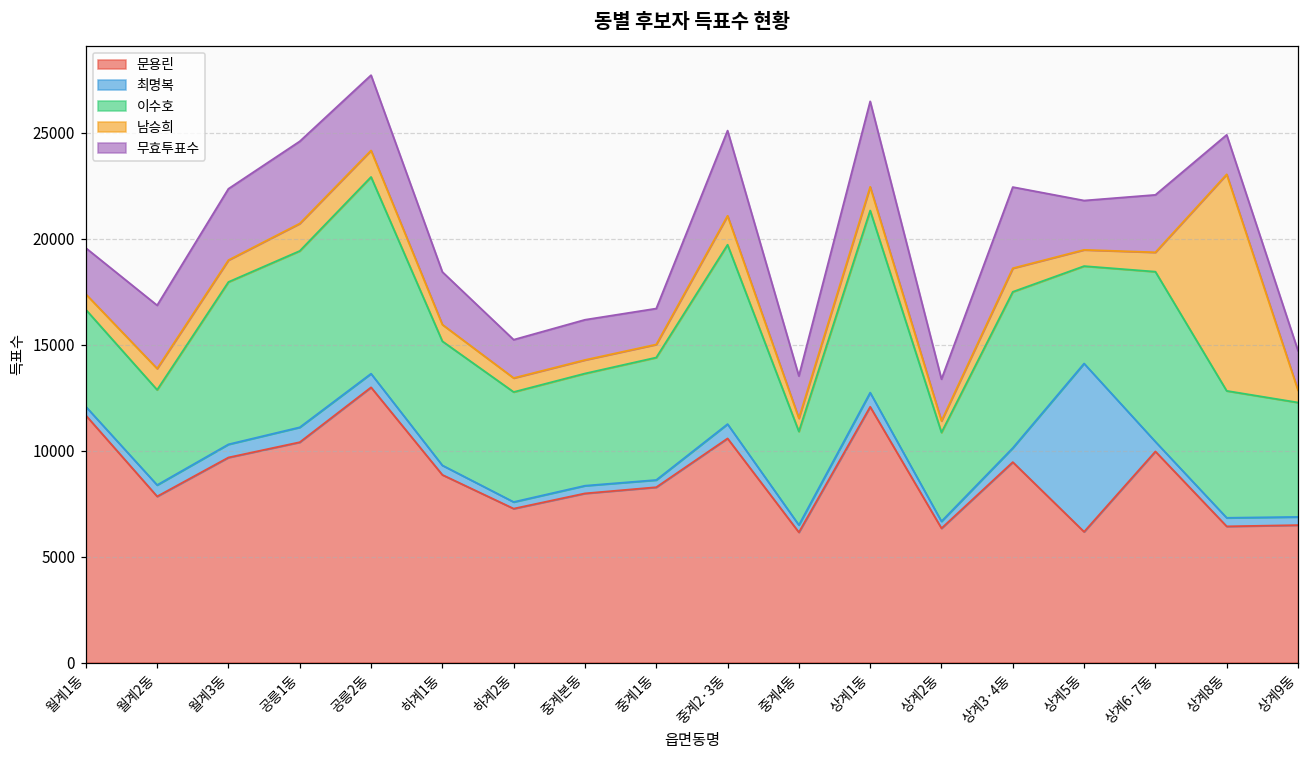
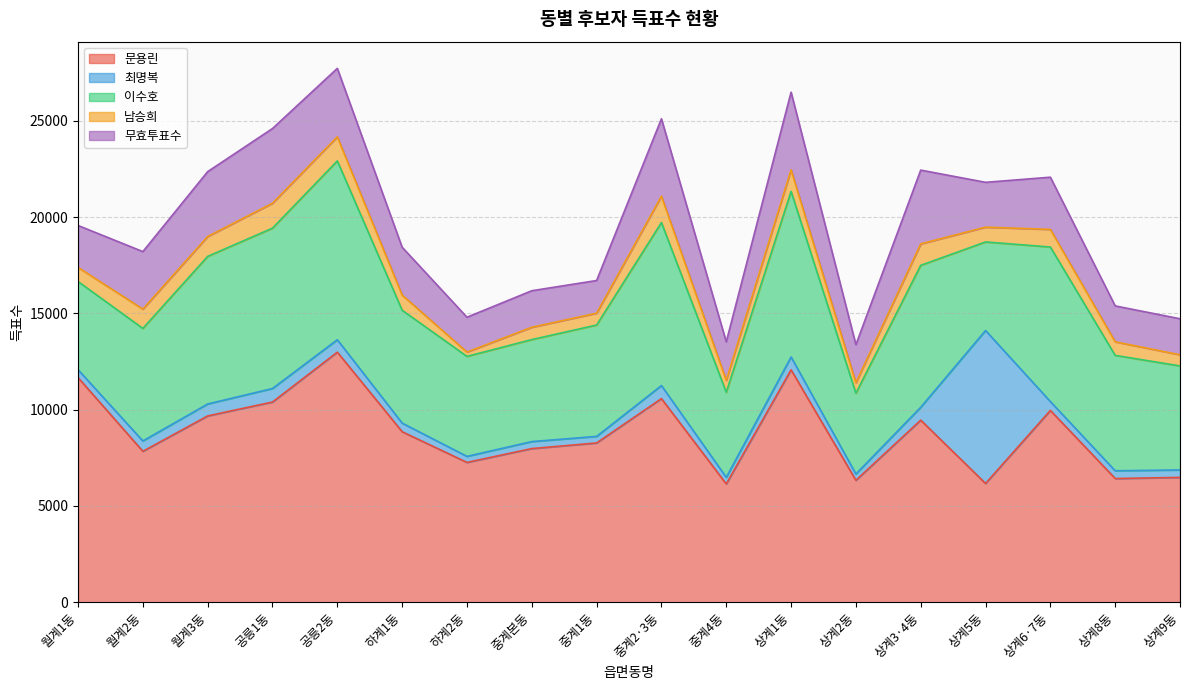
이수호, 월계2동: 4500 -> 5800
남승희, 하계2동: 700 -> 200
남승희, 상계8동: 10200 -> 700
